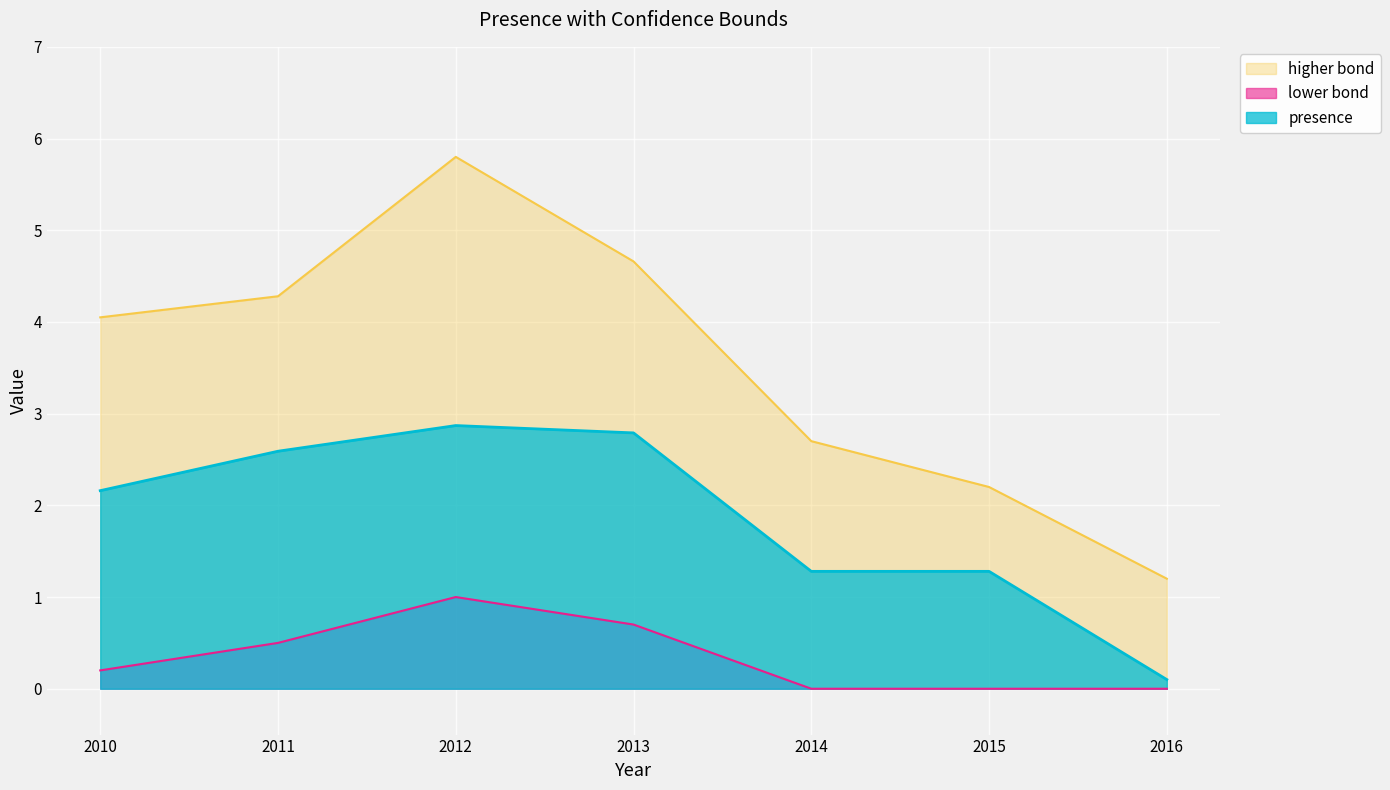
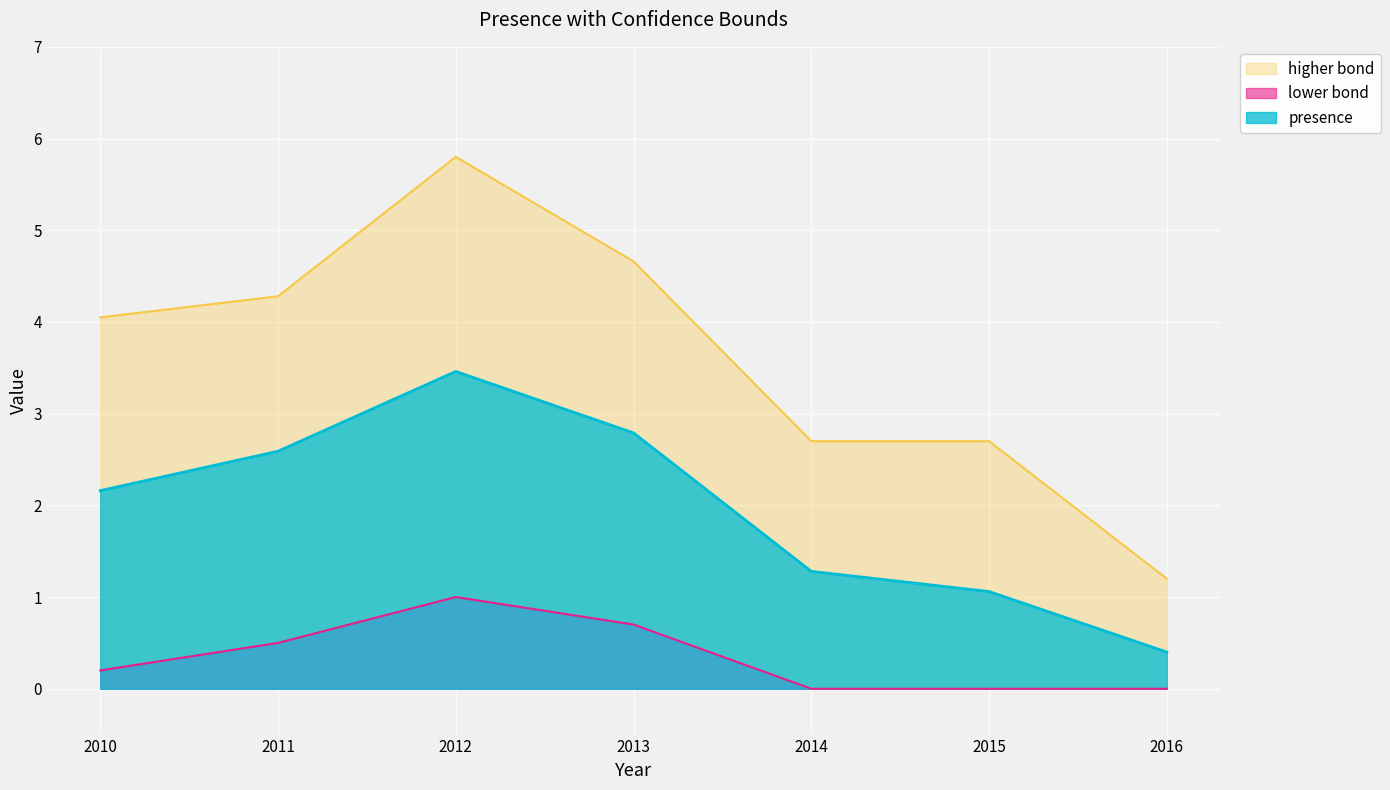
presence, 2012: 2.9 -> 3.5
higher bond, 2015: 2.2 -> 2.7
presence, 2015: 1.3 -> 1.1
presence, 2016: 0.1 -> 0.4
